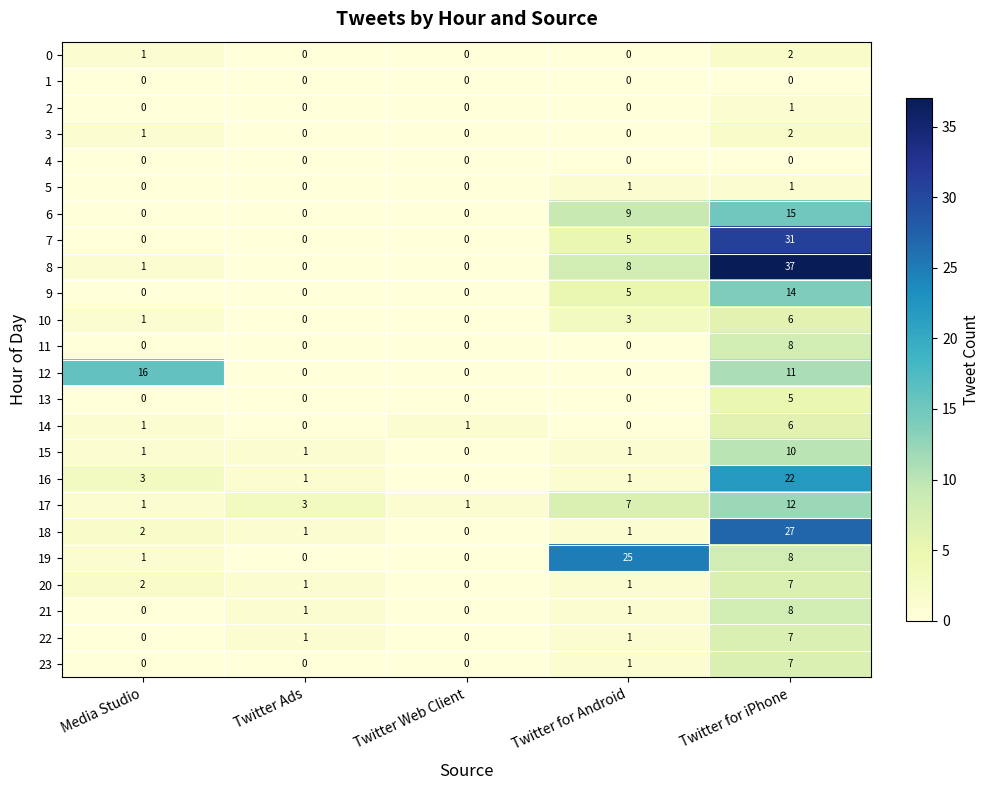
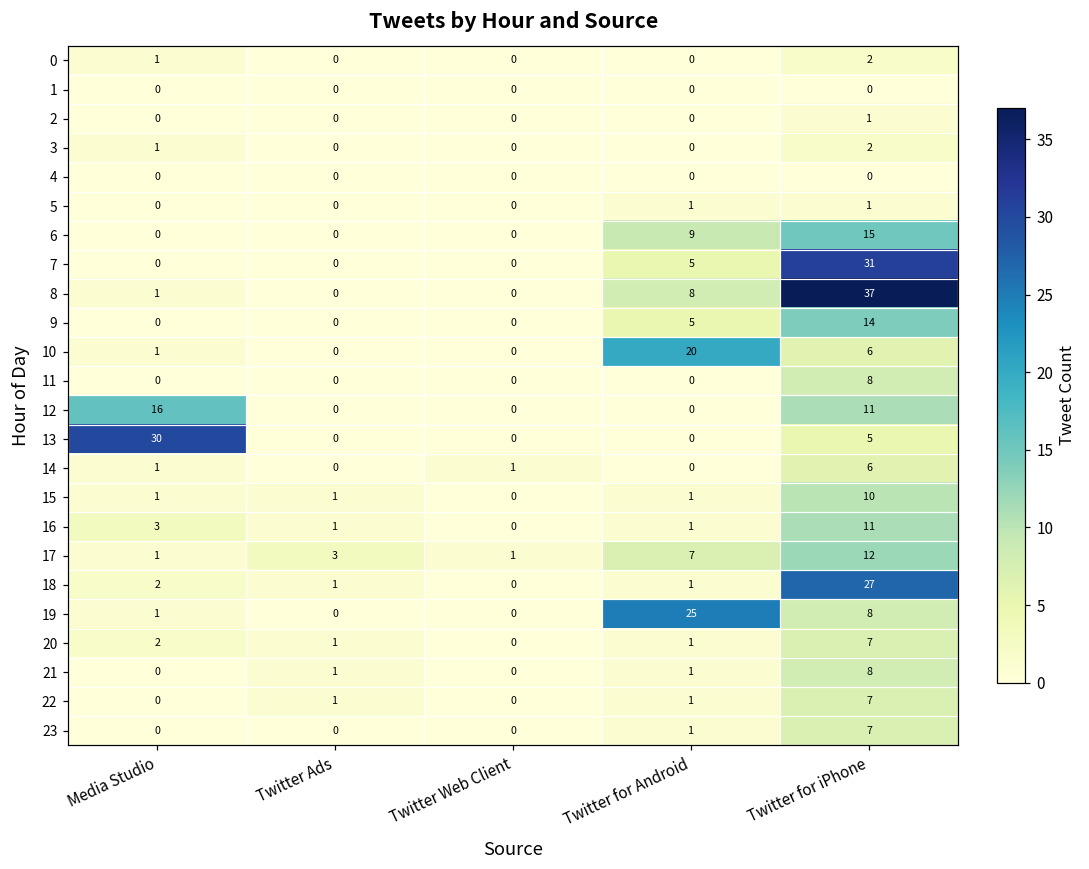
10, Twitter for Android: 3 -> 20
13, Media Studio: 0 -> 30
16, Twitter for iPhone: 22 -> 11
